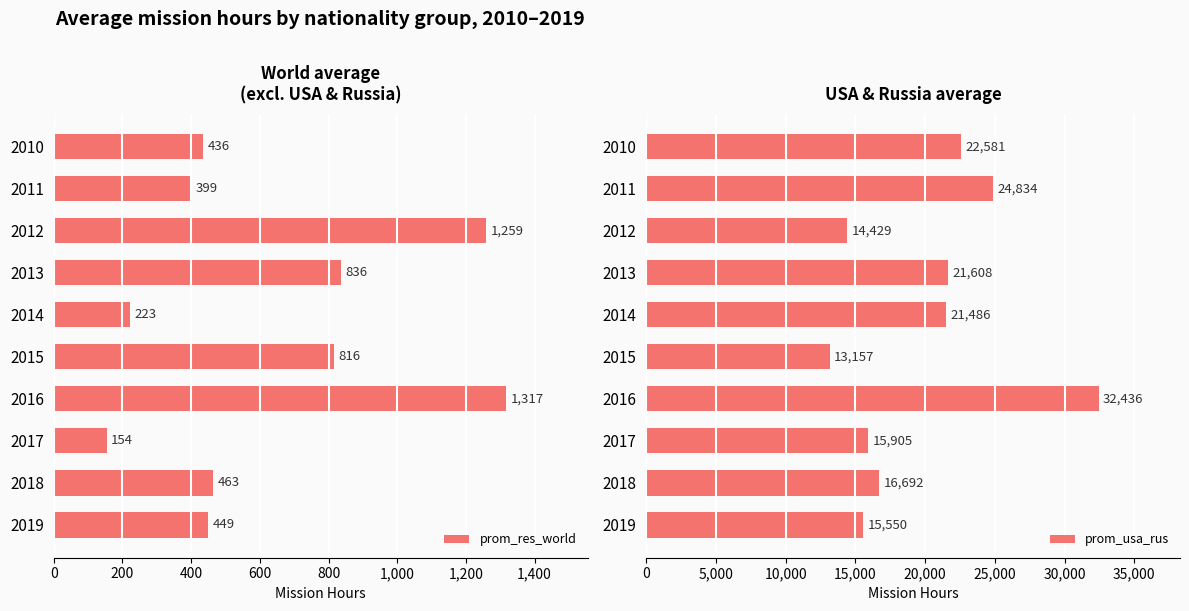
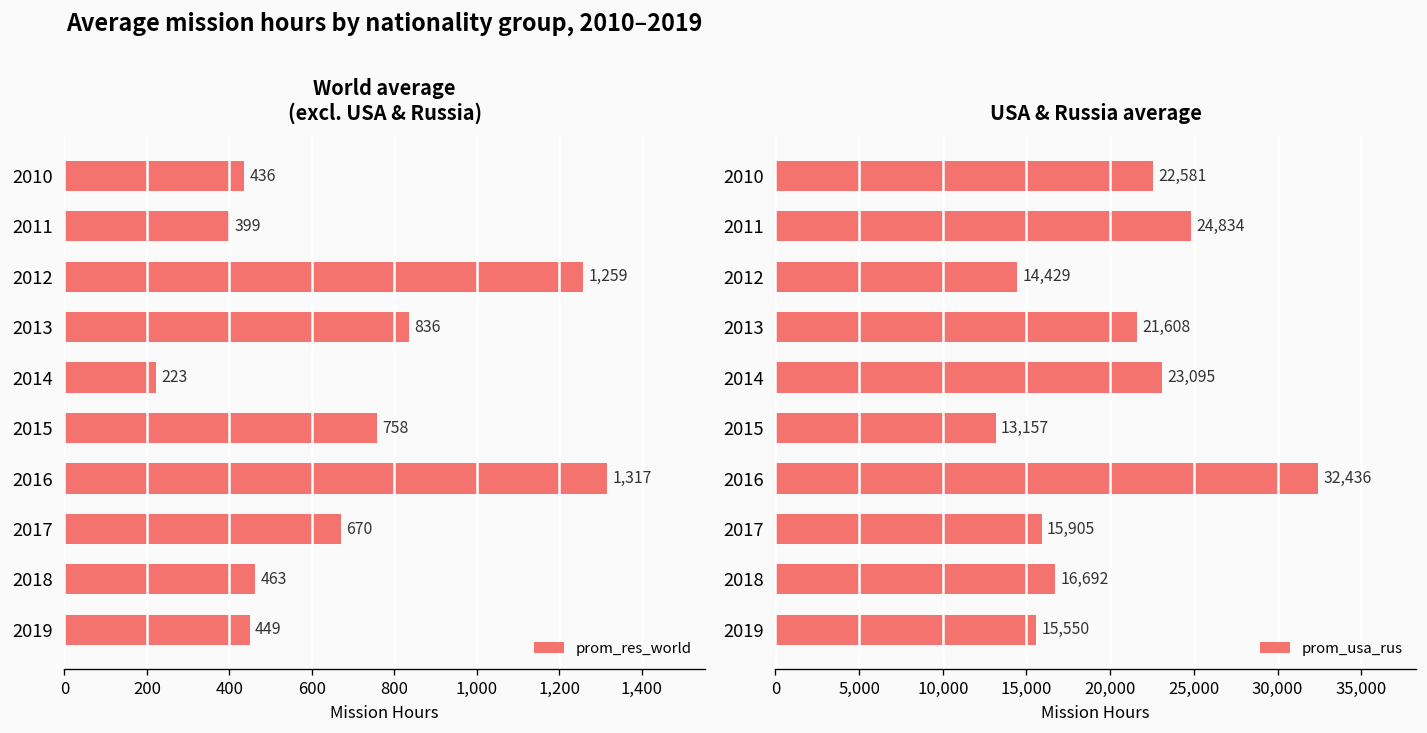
World average (excl. USA & Russia), 2015: 816 -> 758
World average (excl. USA & Russia), 2017: 154 -> 670
USA & Russia average, 2014: 21,486 -> 23,095
